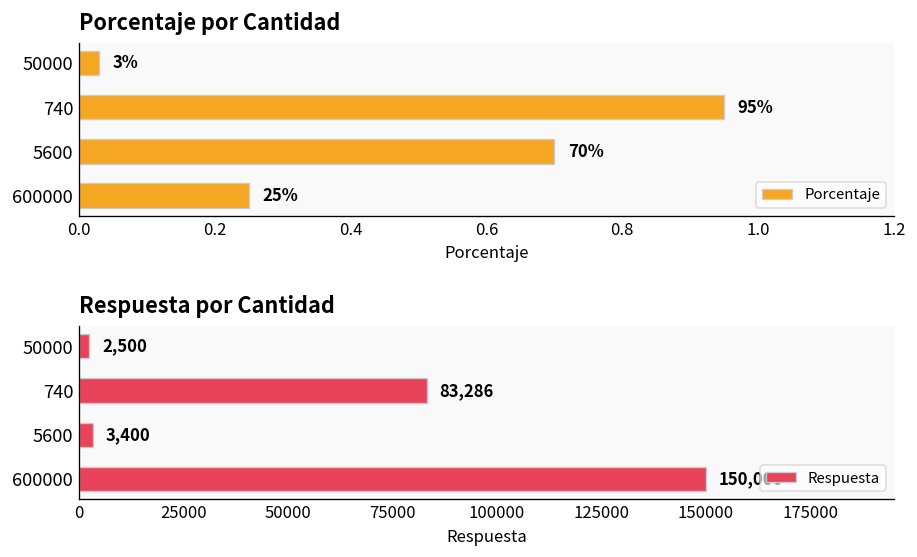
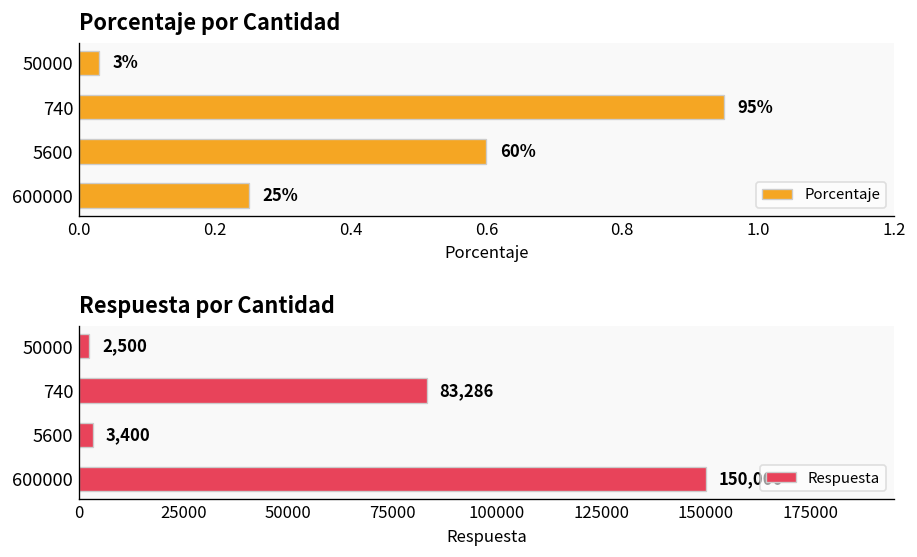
Porcentaje por Cantidad, 5600: 70% -> 60%
